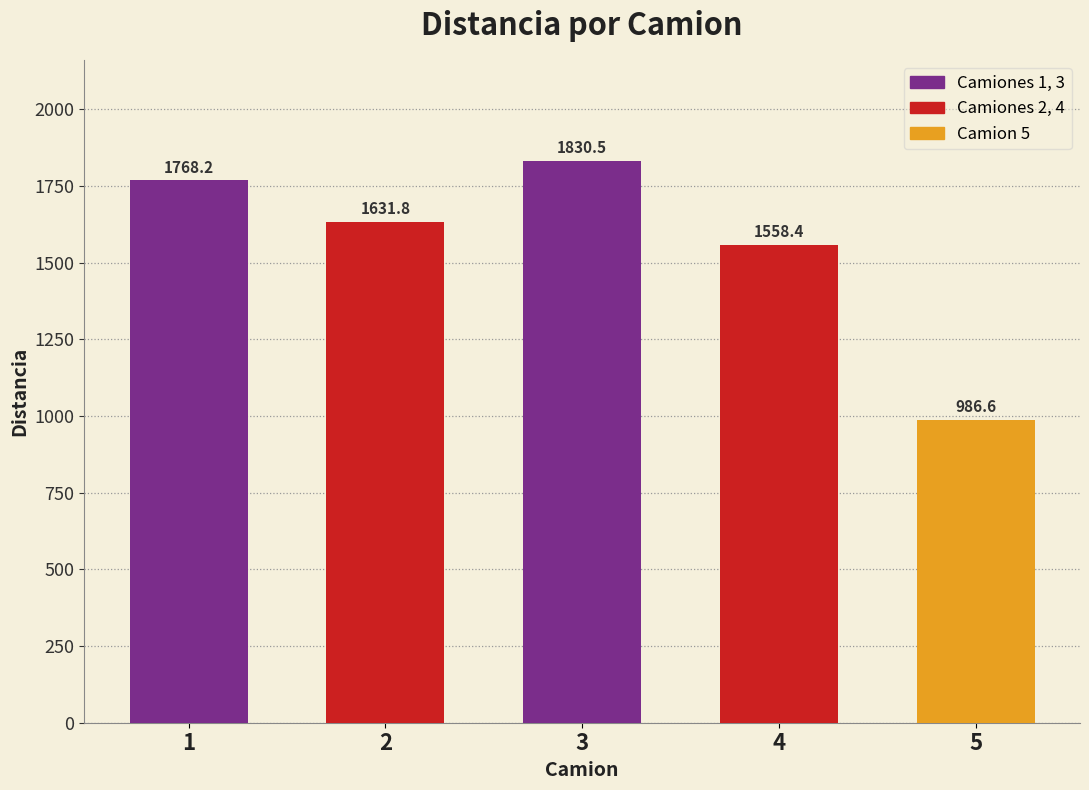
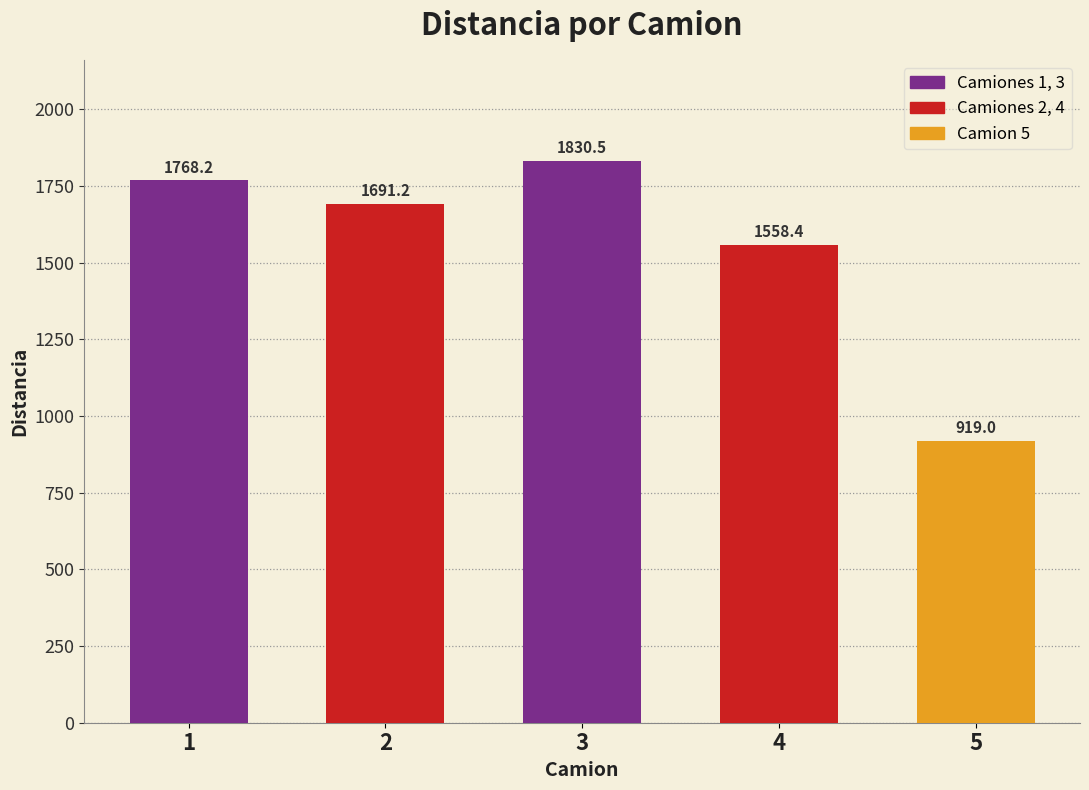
2: 1631.8 -> 1691.2
5: 986.6 -> 919.0
